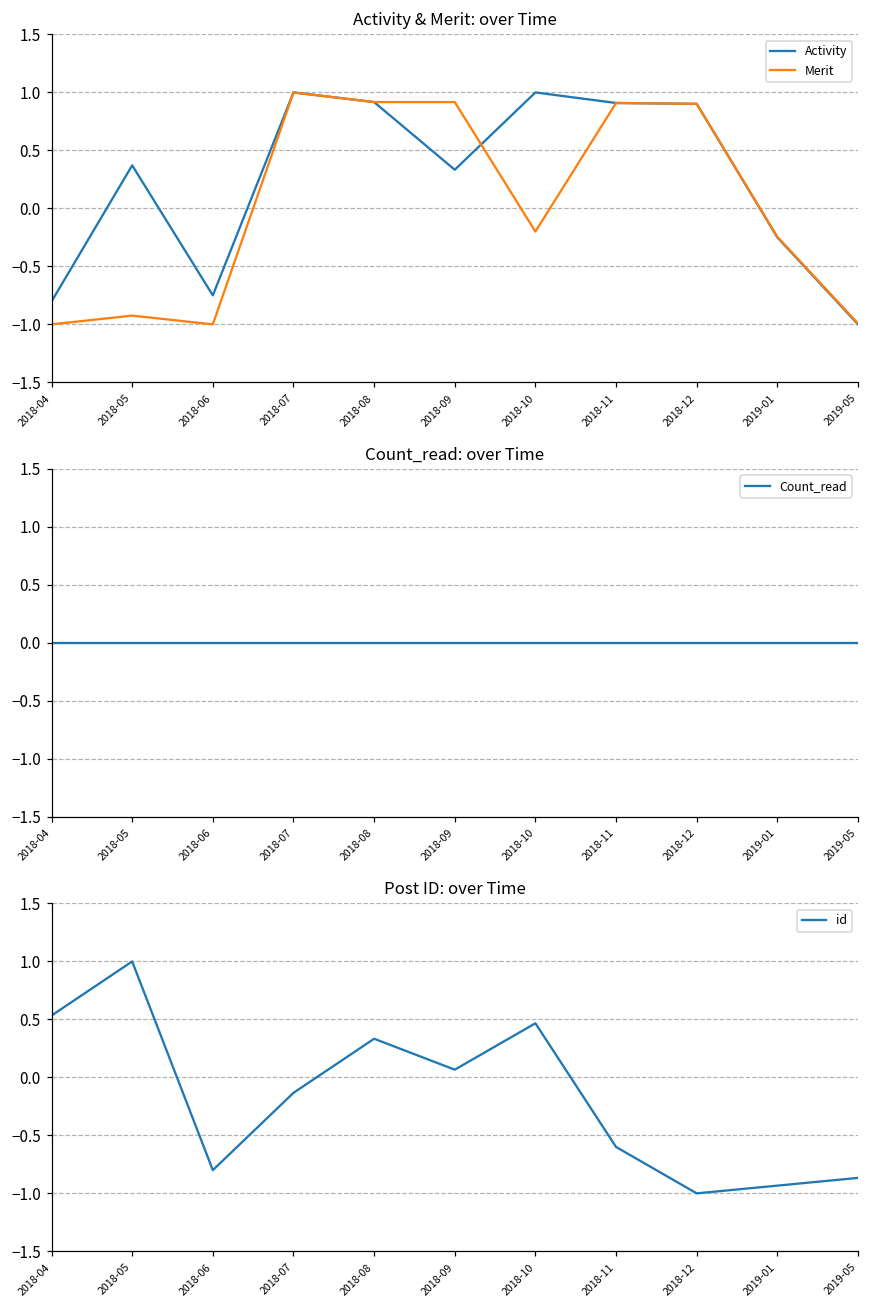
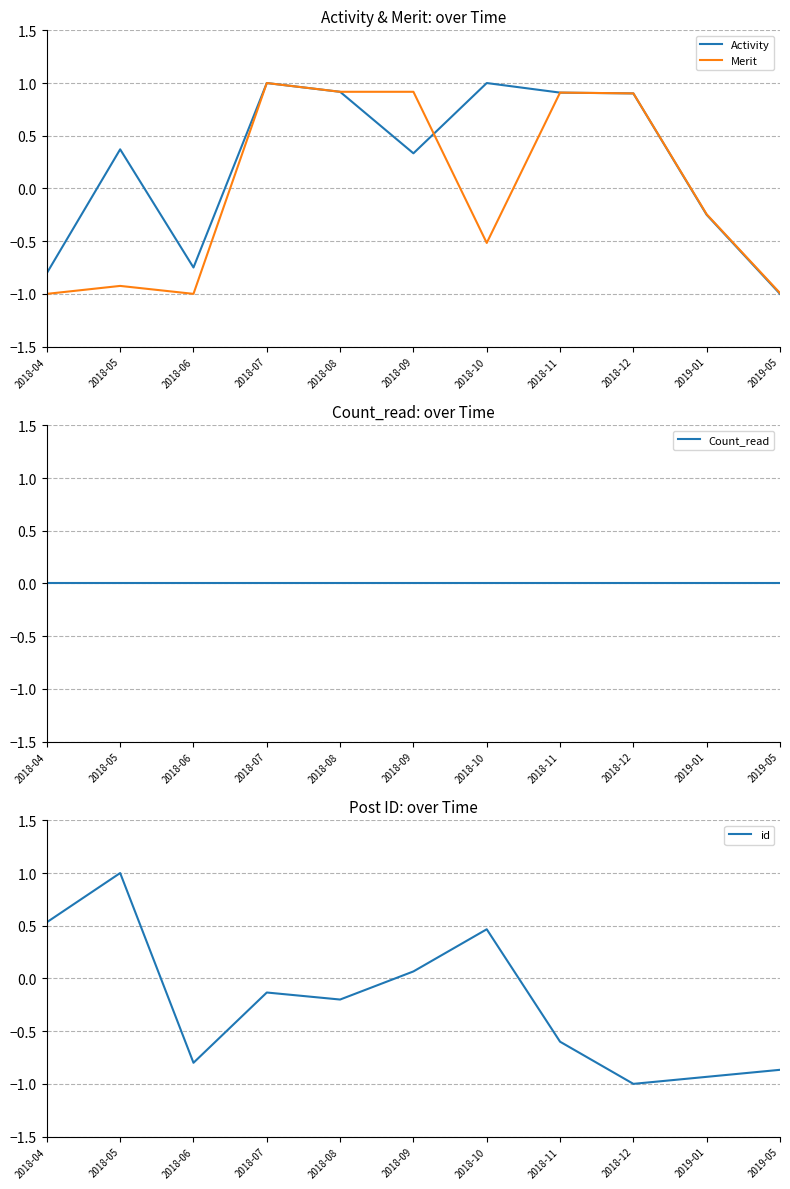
Activity & Merit: over Time, Merit, 2018-10: -0.20 -> -0.52
Post ID: over Time, 2018-08: 0.33 -> -0.20
